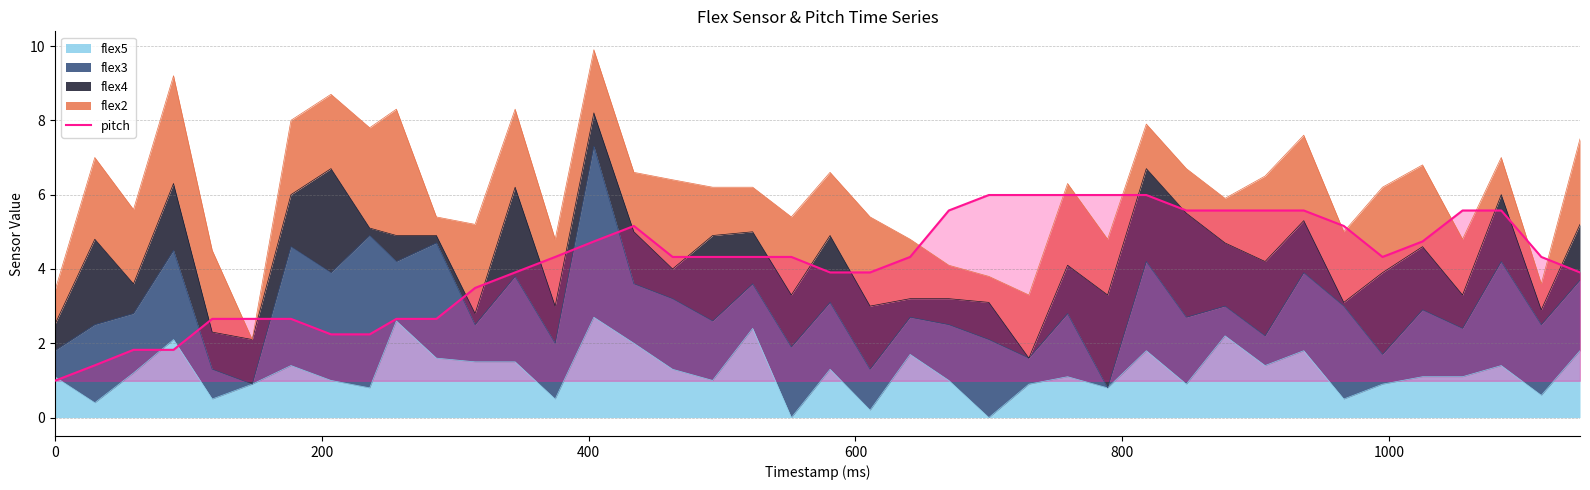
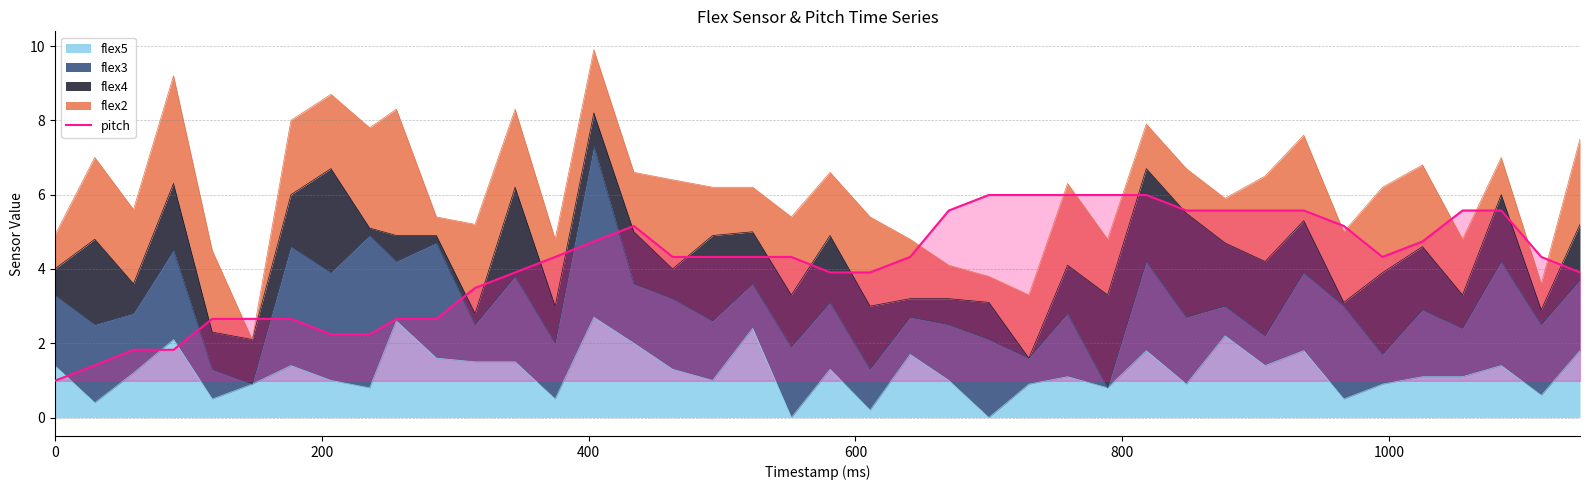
flex5, 0: 1.1 -> 1.4
flex3, 0: 0.7 -> 1.9
